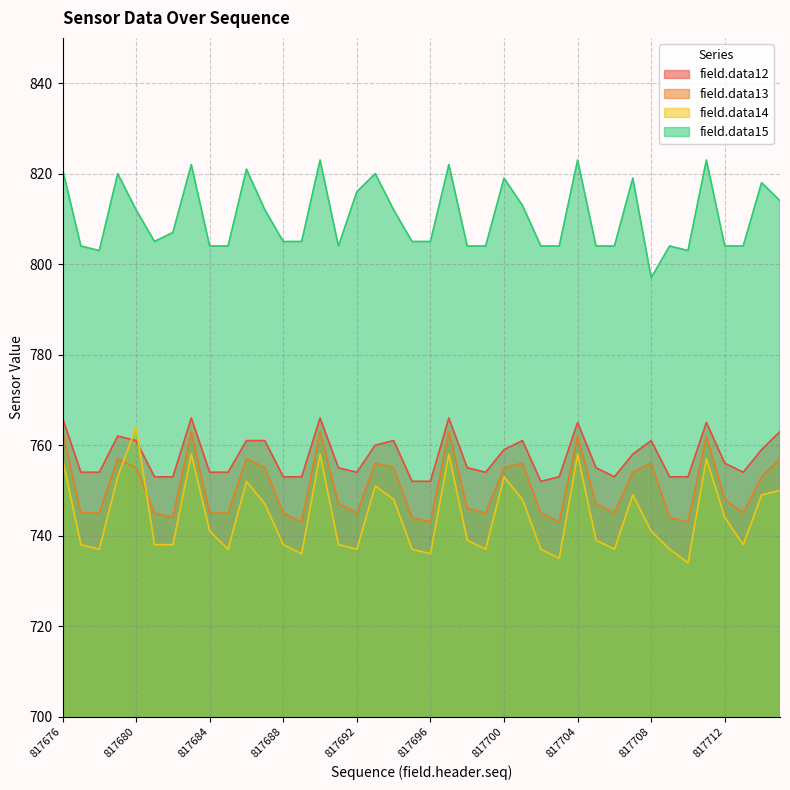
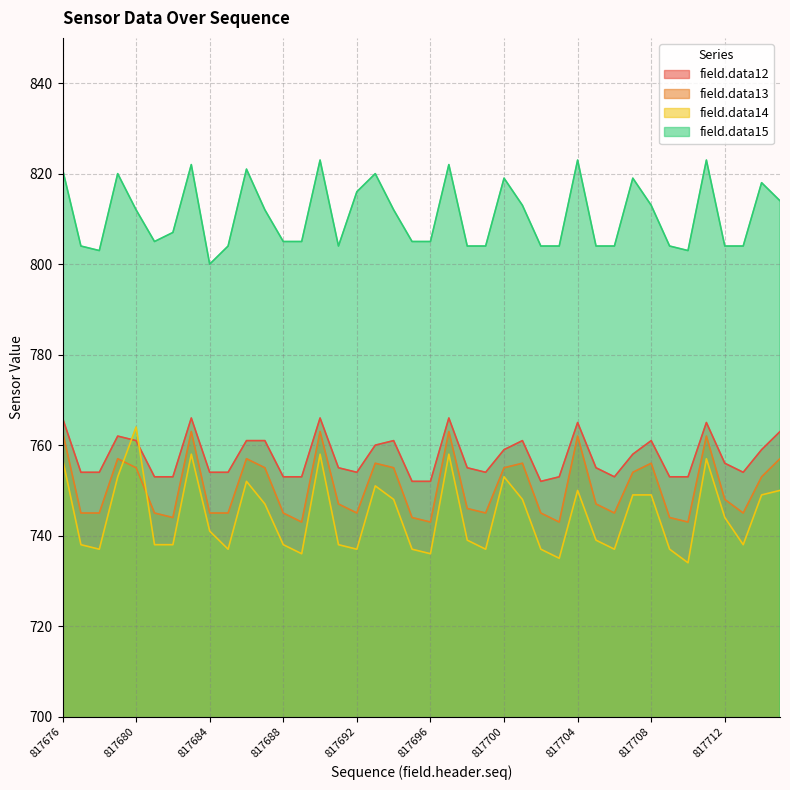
field.data15, 817684: 804 -> 800
field.data14, 817704: 758 -> 750
field.data14, 817708: 741 -> 749
field.data15, 817708: 797 -> 813
